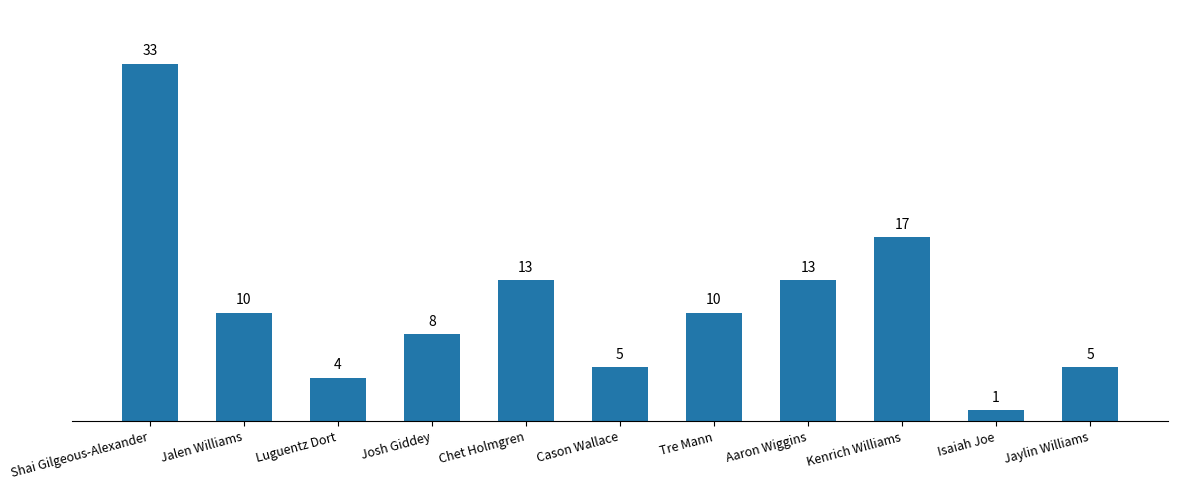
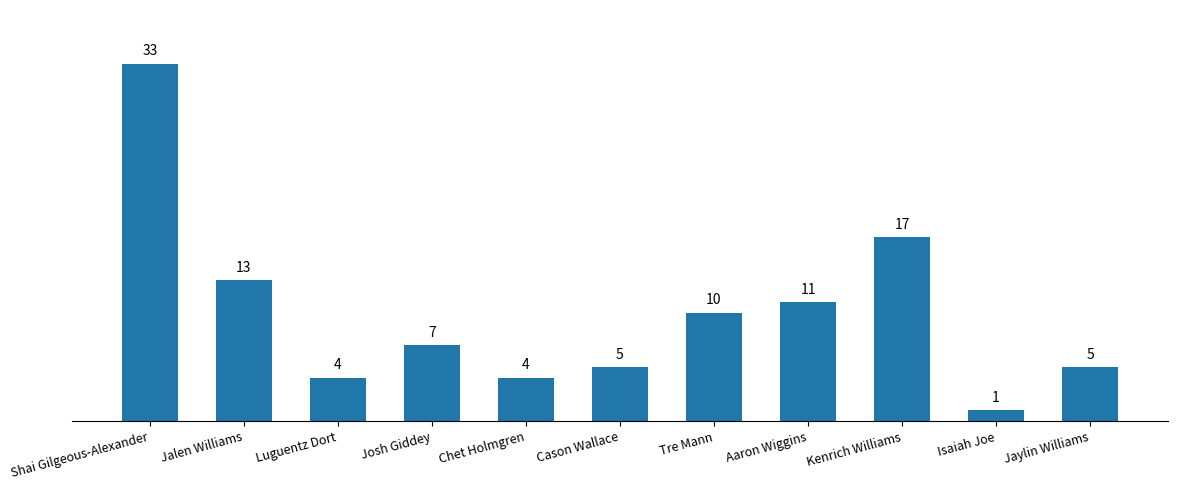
Jalen Williams: 10 -> 13
Josh Giddey: 8 -> 7
Chet Holmgren: 13 -> 4
Aaron Wiggins: 13 -> 11
